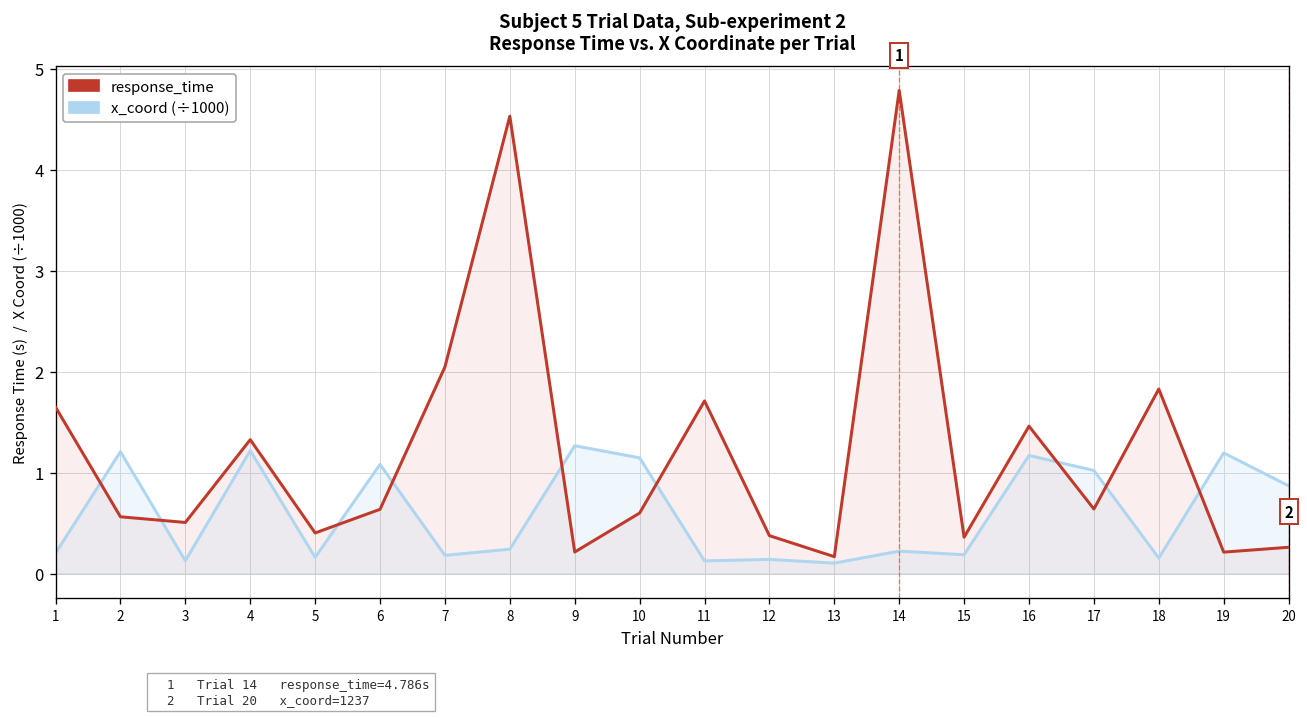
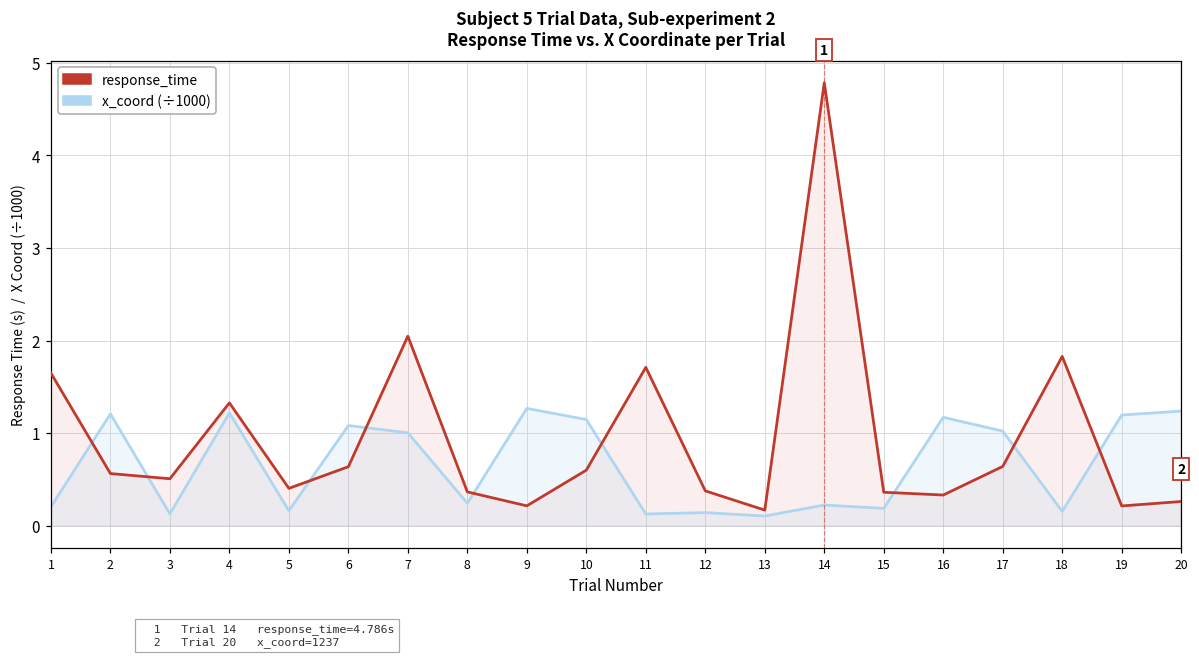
x_coord (÷1000), 7: 0.2 -> 1.0
response_time, 8: 4.5 -> 0.4
response_time, 16: 1.5 -> 0.3
x_coord (÷1000), 20: 0.9 -> 1.2
